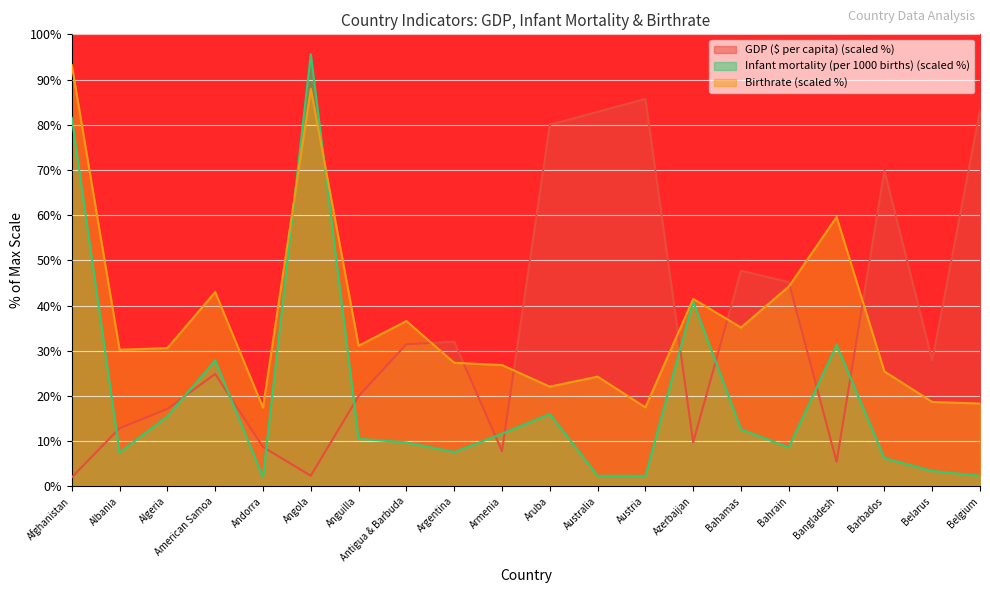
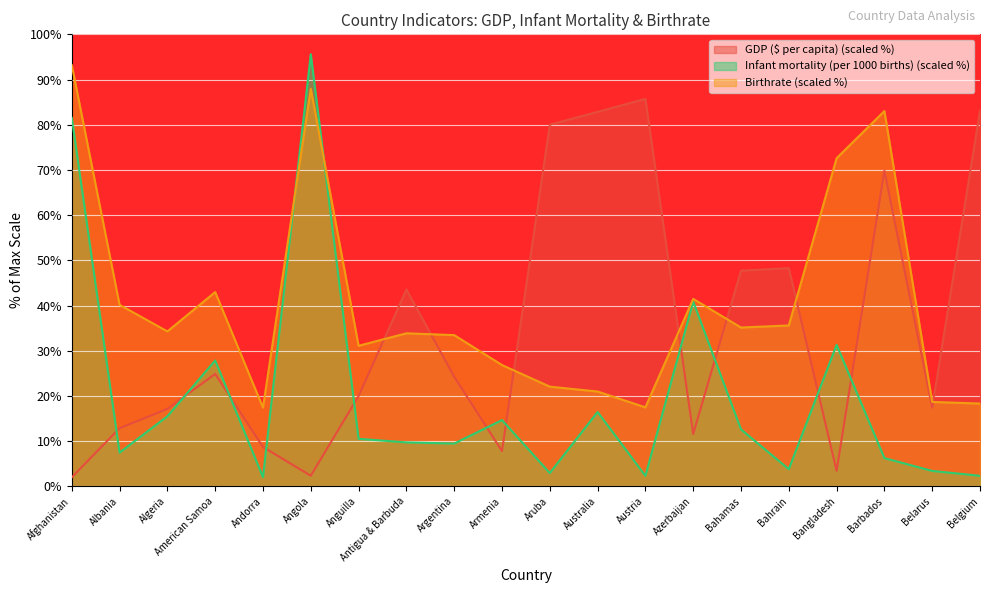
Birthrate (scaled %), Albania: 30% -> 40%
Birthrate (scaled %), Algeria: 31% -> 34%
GDP ($ per capita) (scaled %), Antigua & Barbuda: 31% -> 44%
Birthrate (scaled %), Antigua & Barbuda: 37% -> 34%
GDP ($ per capita) (scaled %), Argentina: 32% -> 24%
Infant mortality (per 1000 births) (scaled %), Argentina: 8% -> 9%
Birthrate (scaled %), Argentina: 27% -> 33%
Infant mortality (per 1000 births) (scaled %), Armenia: 12% -> 15%
Infant mortality (per 1000 births) (scaled %), Aruba: 16% -> 3%
Infant mortality (per 1000 births) (scaled %), Australia: 2% -> 16%
Birthrate (scaled %), Australia: 24% -> 21%
GDP ($ per capita) (scaled %), Azerbaijan: 10% -> 12%
GDP ($ per capita) (scaled %), Bahrain: 45% -> 48%
Infant mortality (per 1000 births) (scaled %), Bahrain: 9% -> 4%
Birthrate (scaled %), Bahrain: 44% -> 36%
GDP ($ per capita) (scaled %), Bangladesh: 5% -> 3%
Birthrate (scaled %), Bangladesh: 60% -> 73%
Birthrate (scaled %), Barbados: 25% -> 83%
GDP ($ per capita) (scaled %), Belarus: 28% -> 17%
